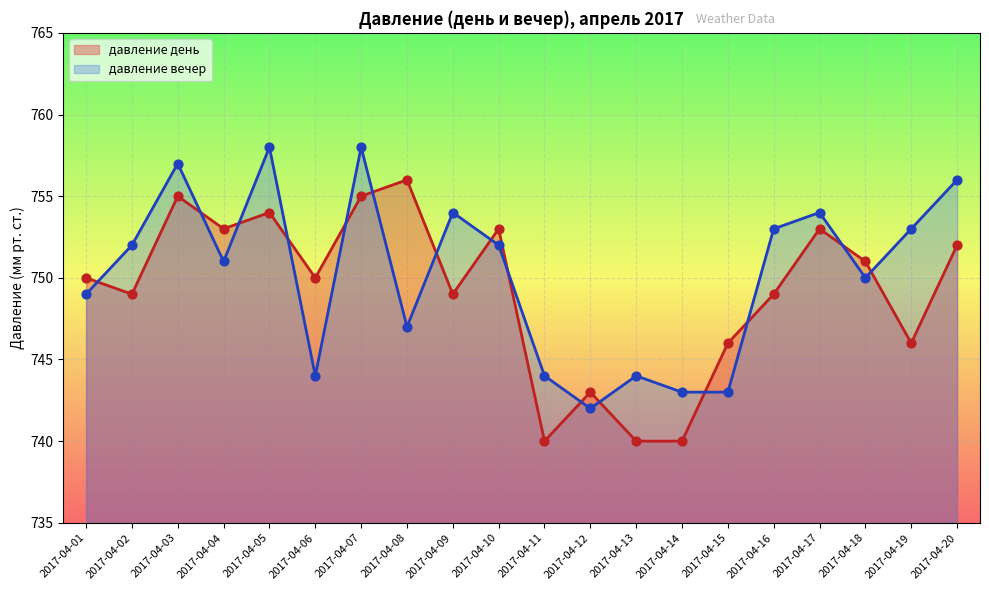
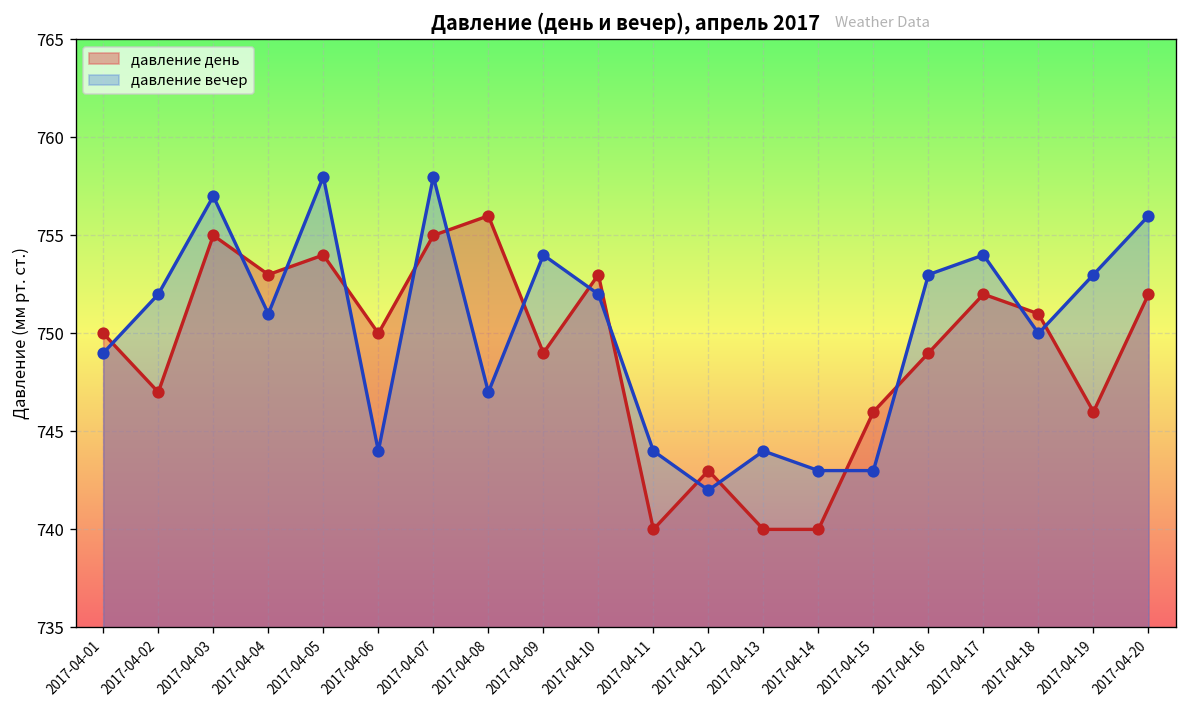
давление день, 2017-04-02: 749 -> 747
давление день, 2017-04-17: 753 -> 752
